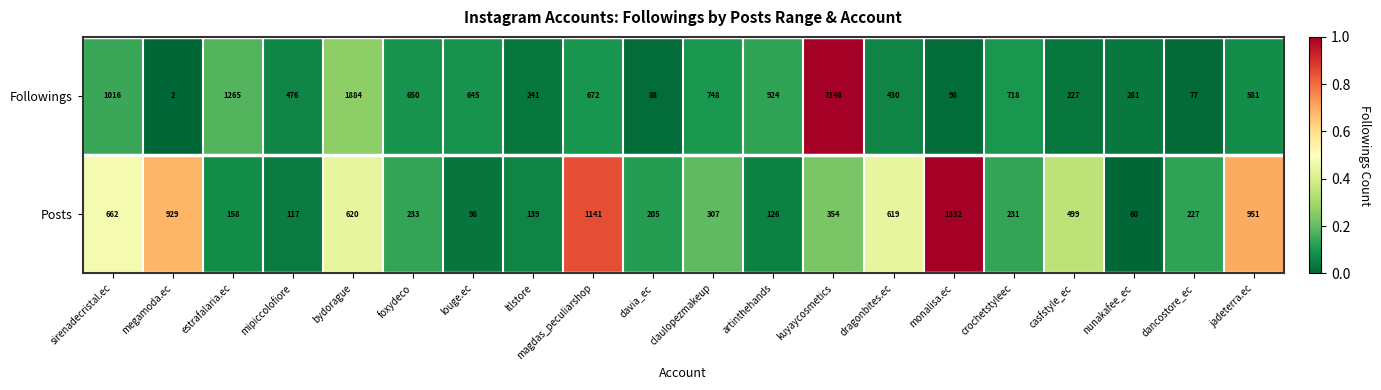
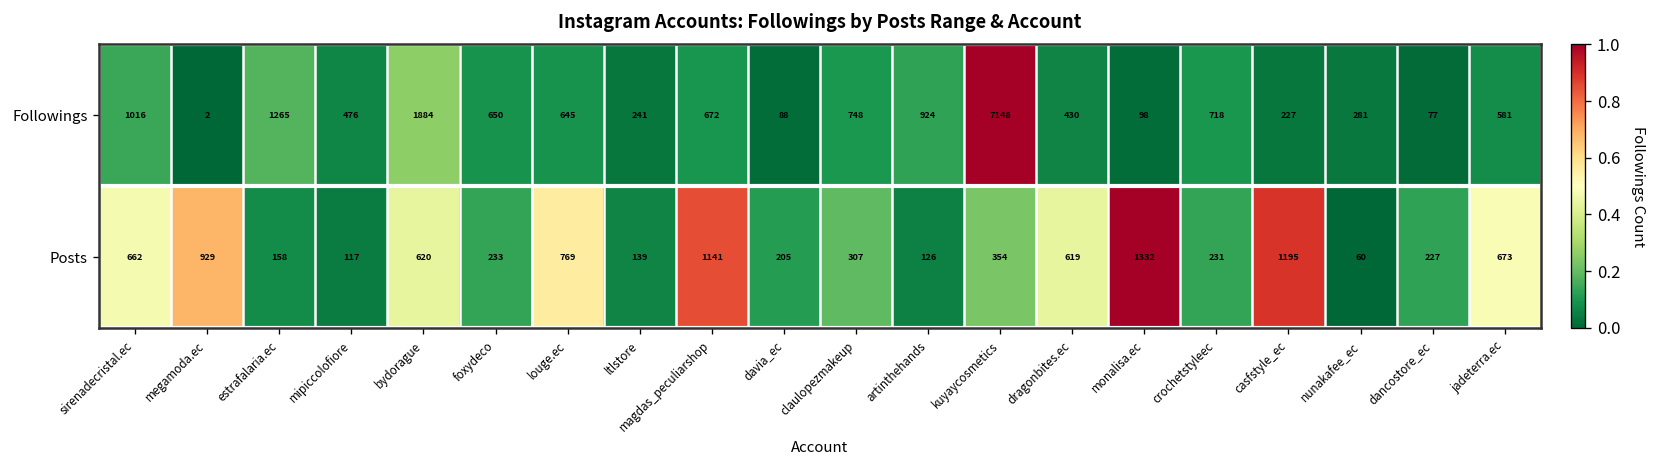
Posts, louge.ec: 98 -> 769
Posts, casfstyle_ec: 499 -> 1195
Posts, jadeterra.ec: 951 -> 673
